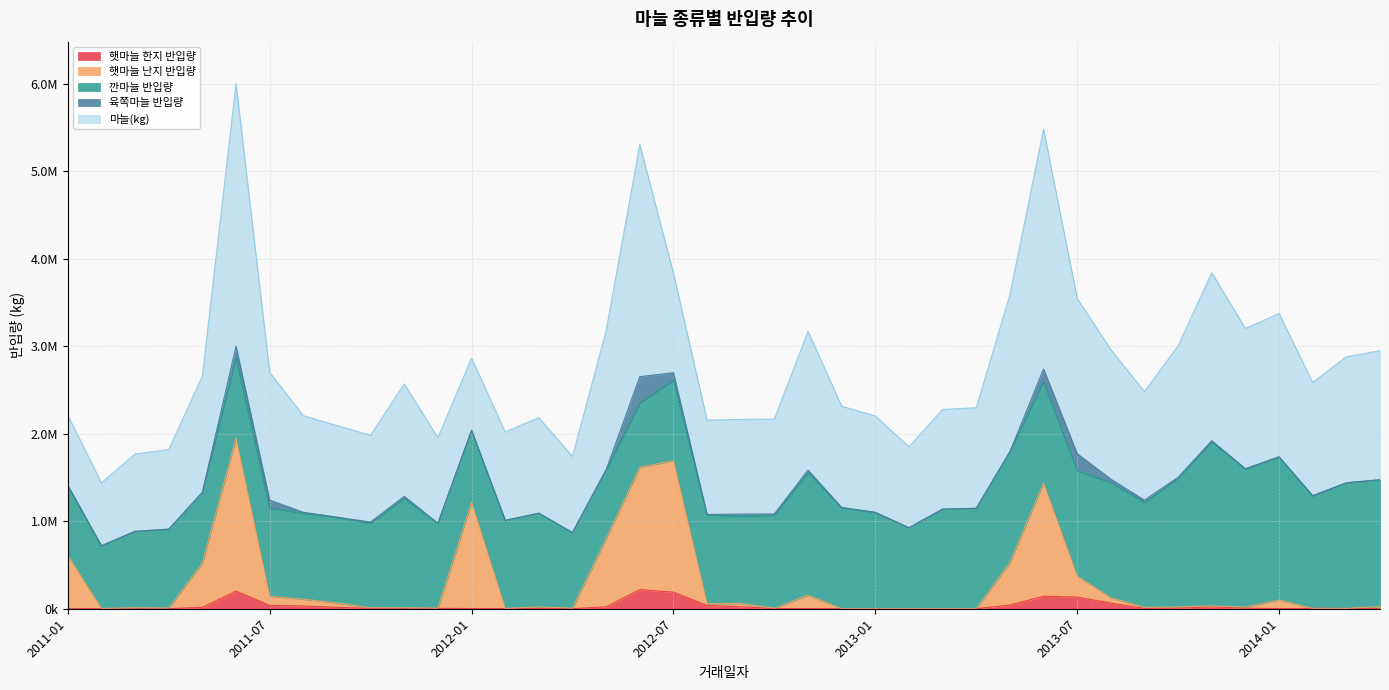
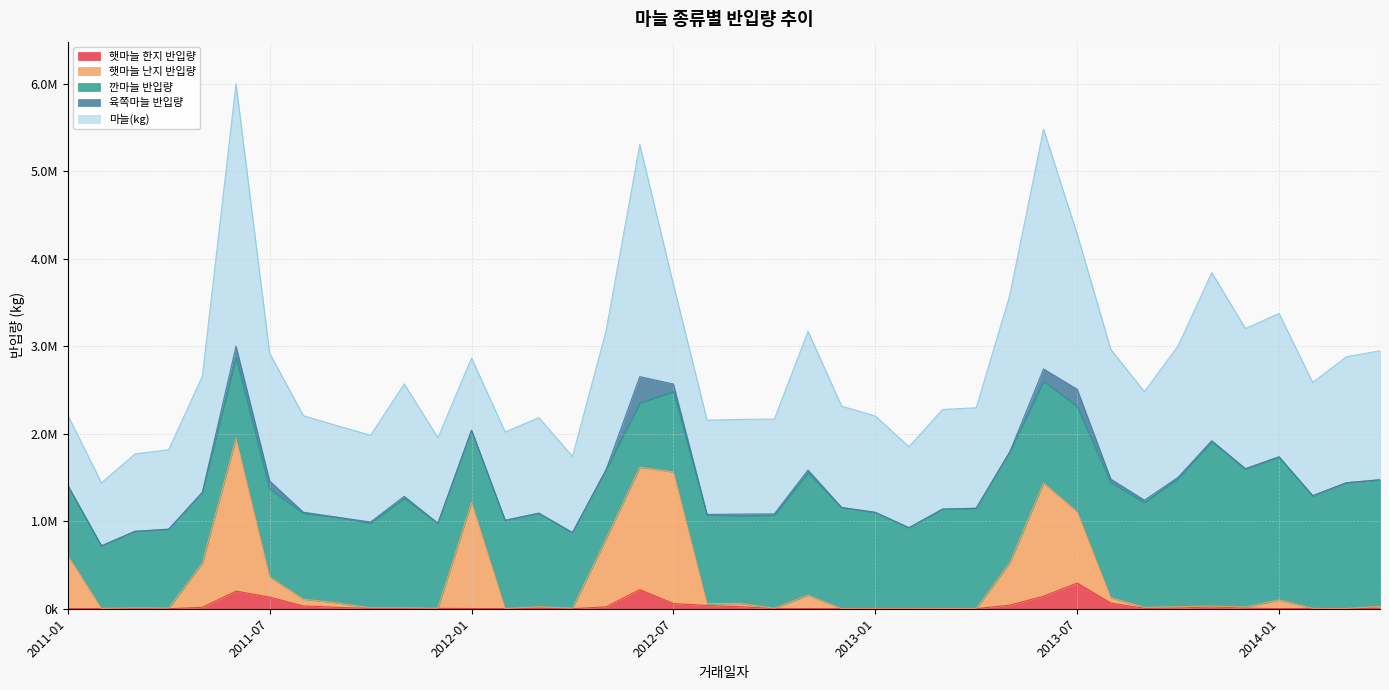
햇마늘 한지 반입량, 2011-07: 0 -> 100000
햇마늘 난지 반입량, 2011-07: 100000 -> 200000
햇마늘 한지 반입량, 2012-07: 200000 -> 100000
햇마늘 한지 반입량, 2013-07: 100000 -> 300000
햇마늘 난지 반입량, 2013-07: 200000 -> 800000
